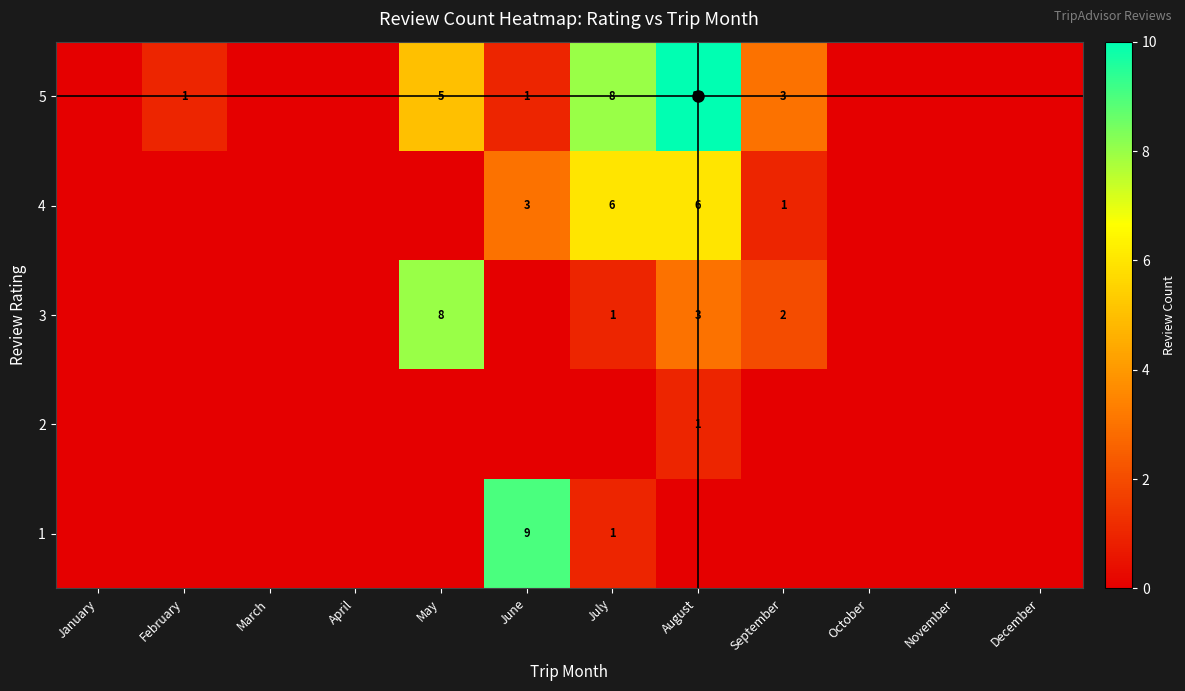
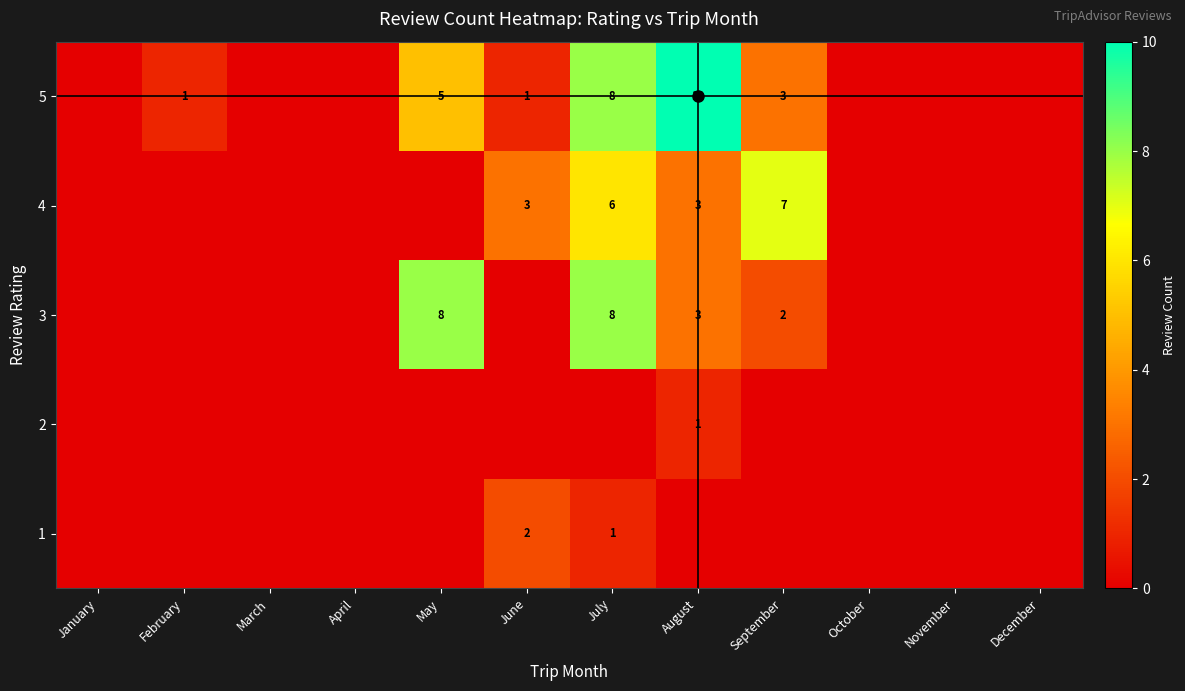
4, August: 6 -> 3
4, September: 1 -> 7
3, July: 1 -> 8
1, June: 9 -> 2
